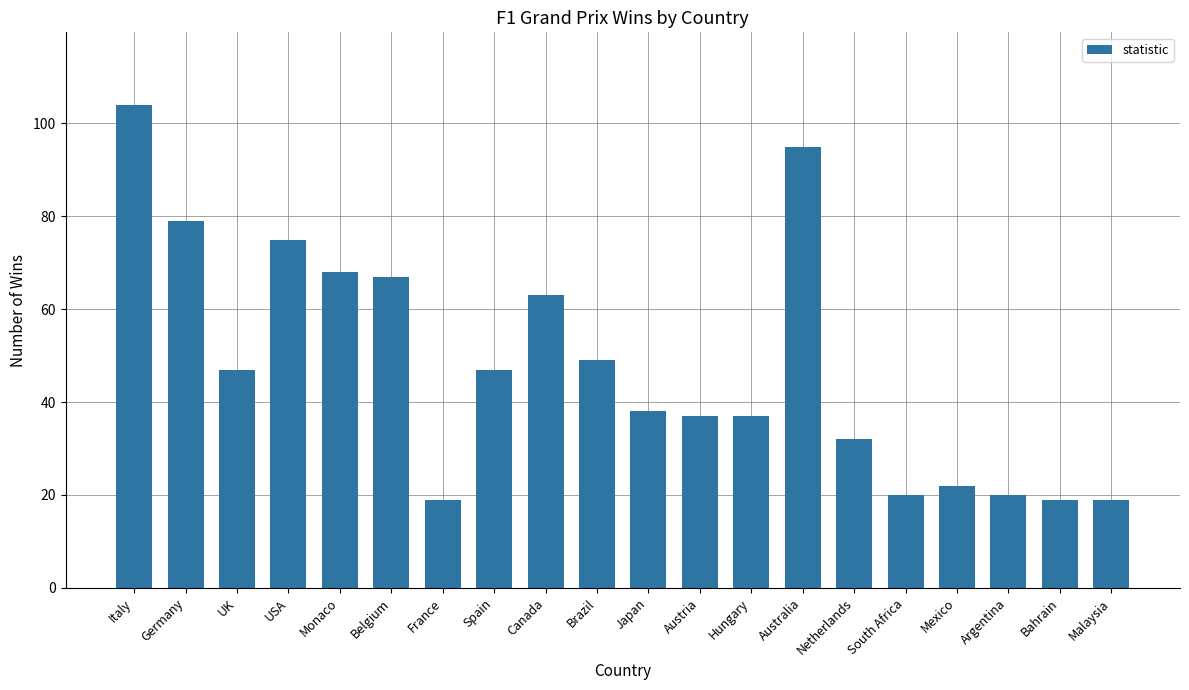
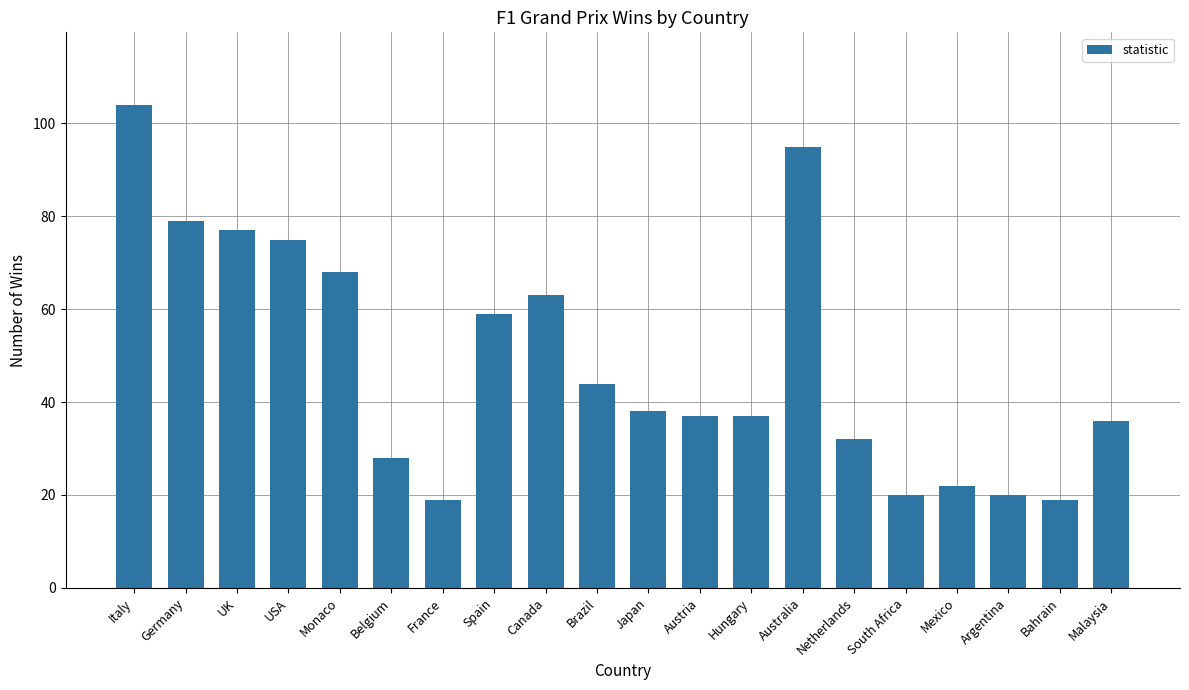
UK: 47 -> 77
Belgium: 67 -> 28
Spain: 47 -> 59
Brazil: 49 -> 44
Malaysia: 19 -> 36
